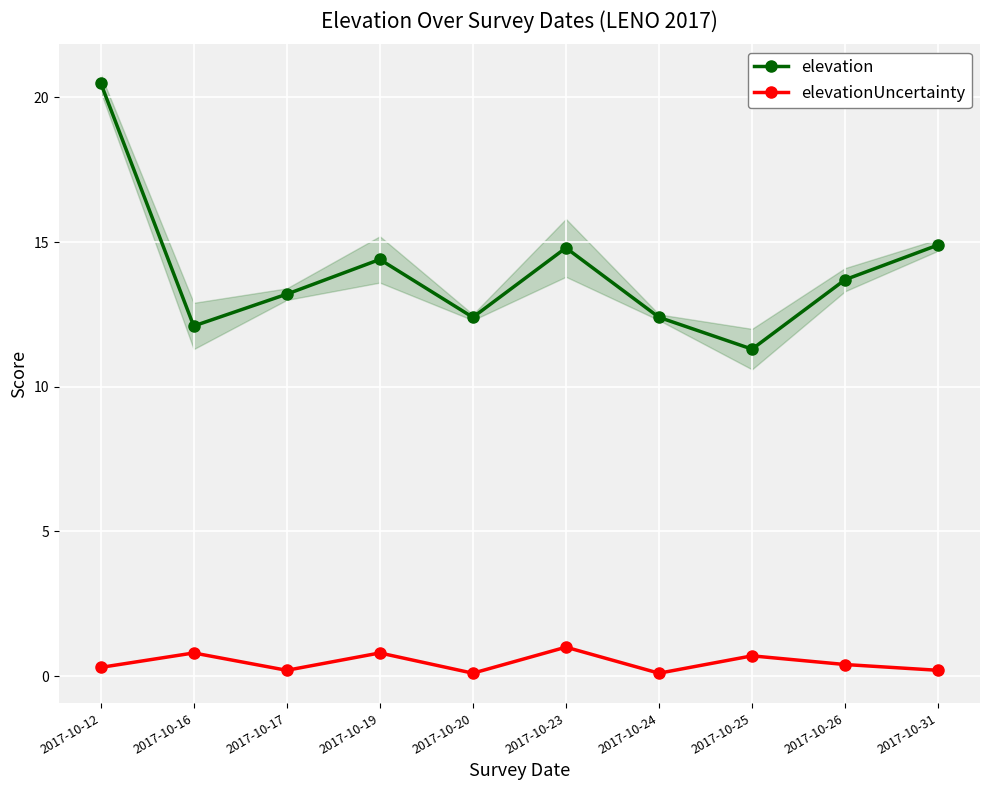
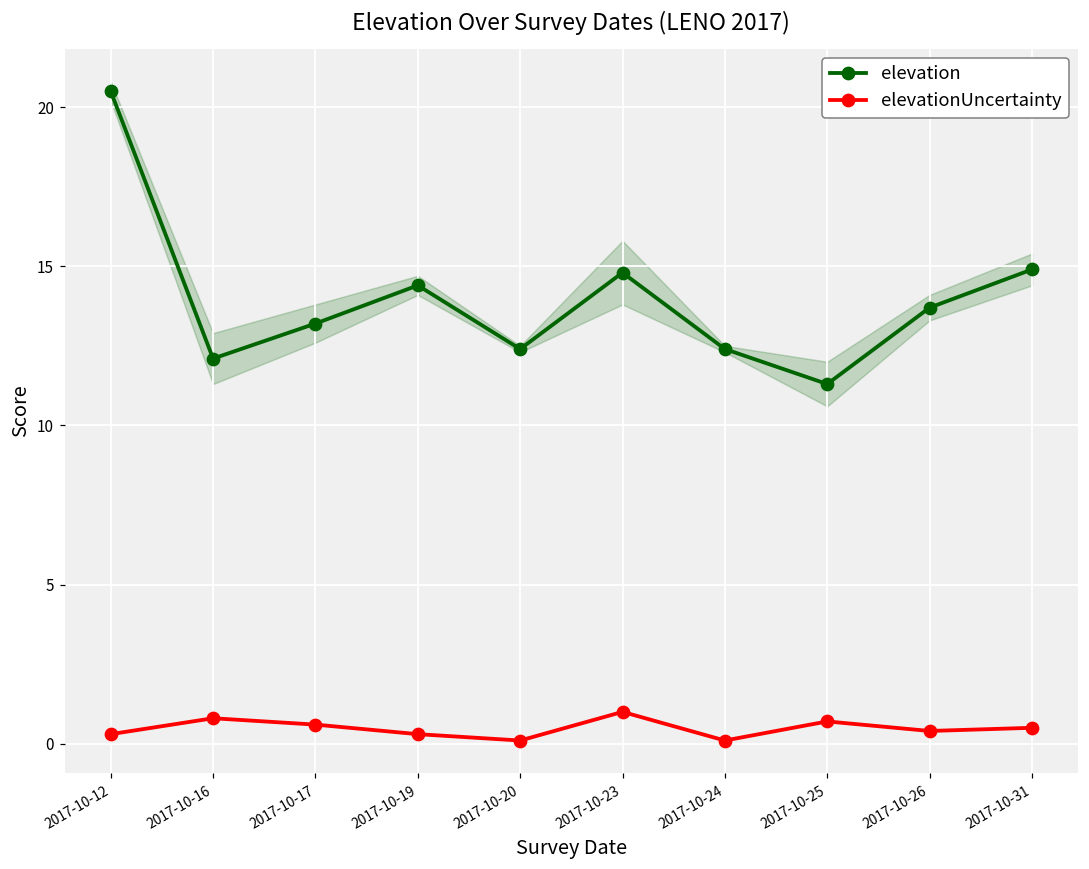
elevationUncertainty, 2017-10-17: 0.2 -> 0.6
elevationUncertainty, 2017-10-19: 0.8 -> 0.3
elevationUncertainty, 2017-10-31: 0.2 -> 0.5
